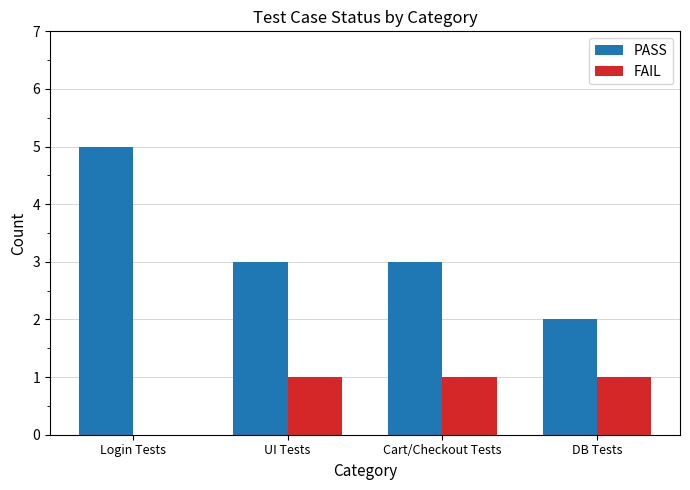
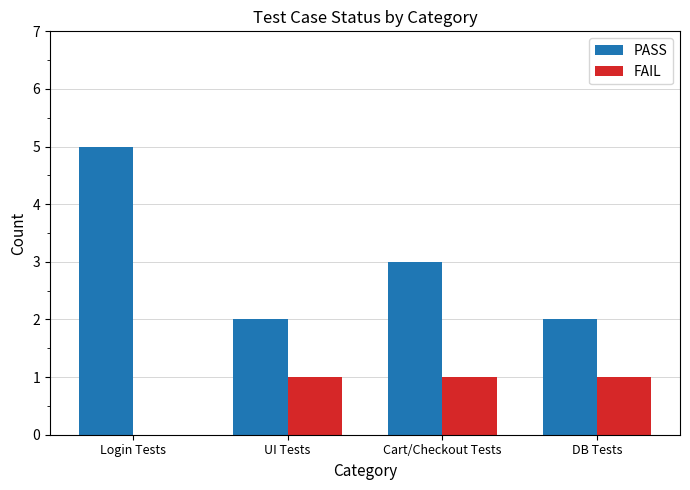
PASS, UI Tests: 3 -> 2
